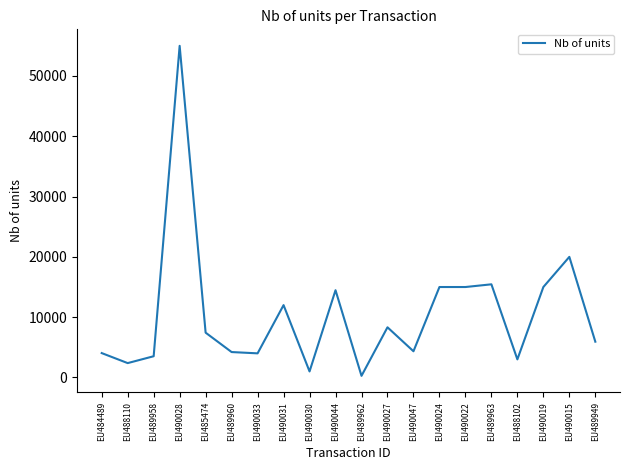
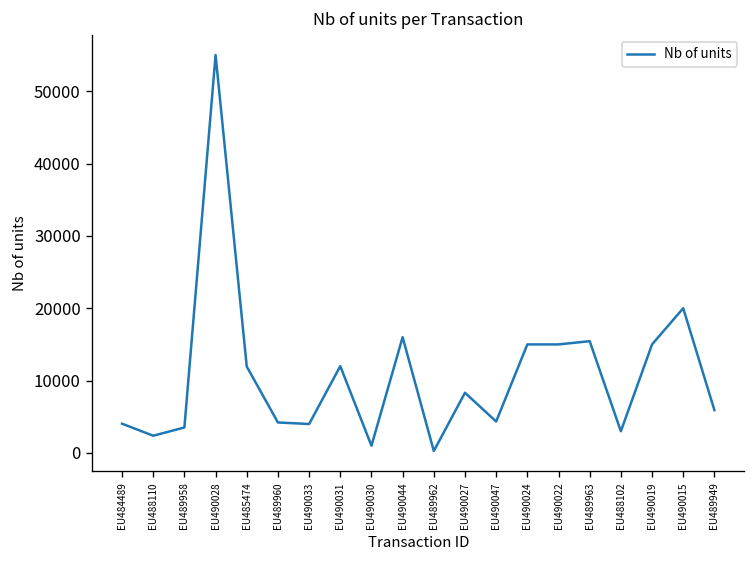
EU485474: 7000 -> 12000
EU490044: 14000 -> 16000
